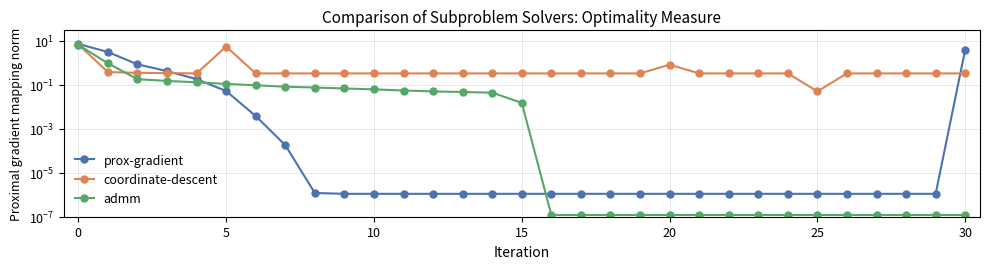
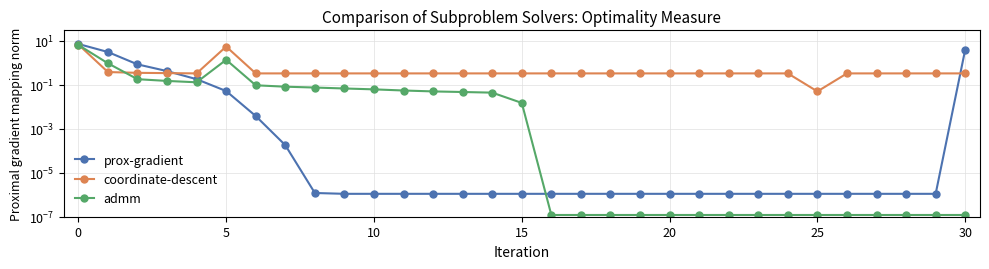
admm, 5: 0.1 -> 1
coordinate-descent, 20: 0.8 -> 0.3
